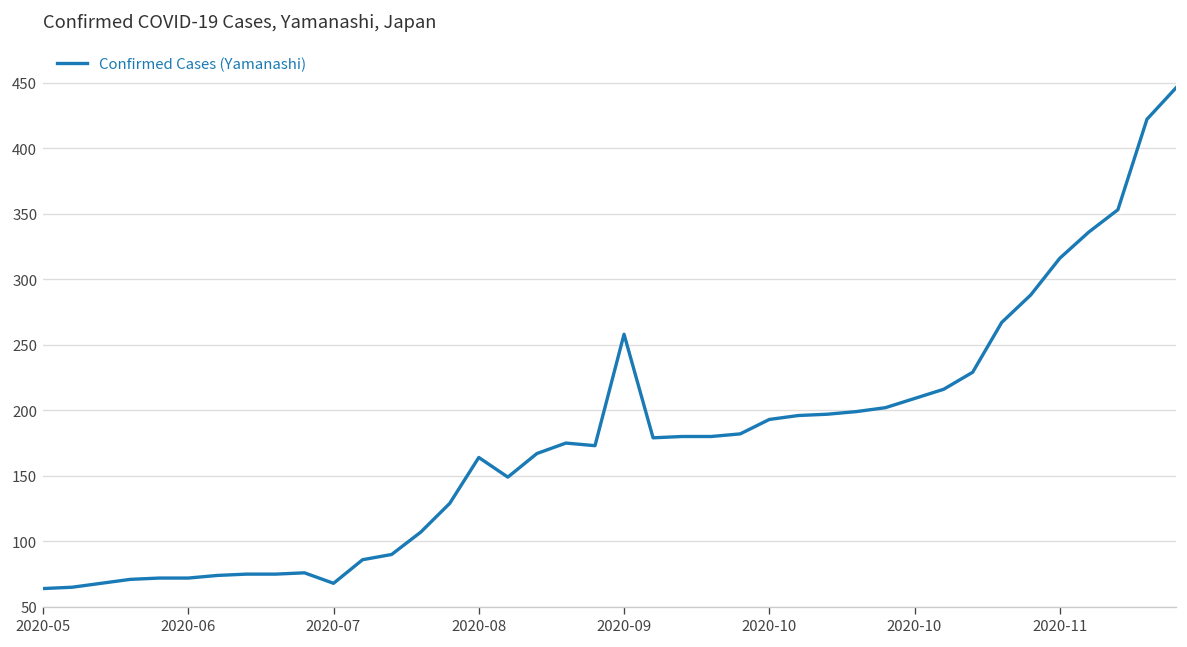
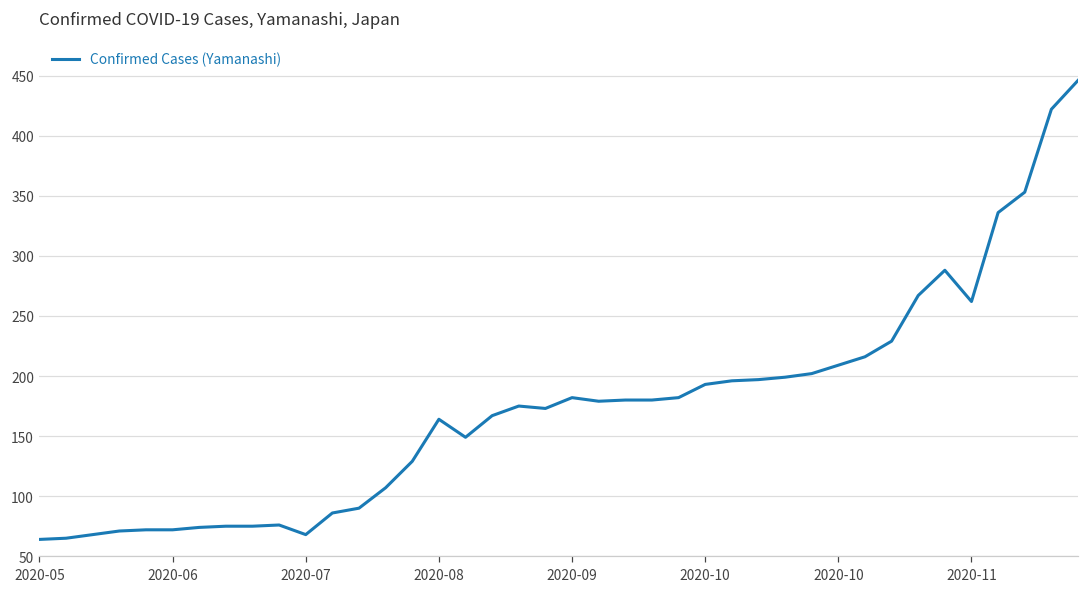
2020-09: 258 -> 182
2020-11: 316 -> 262
